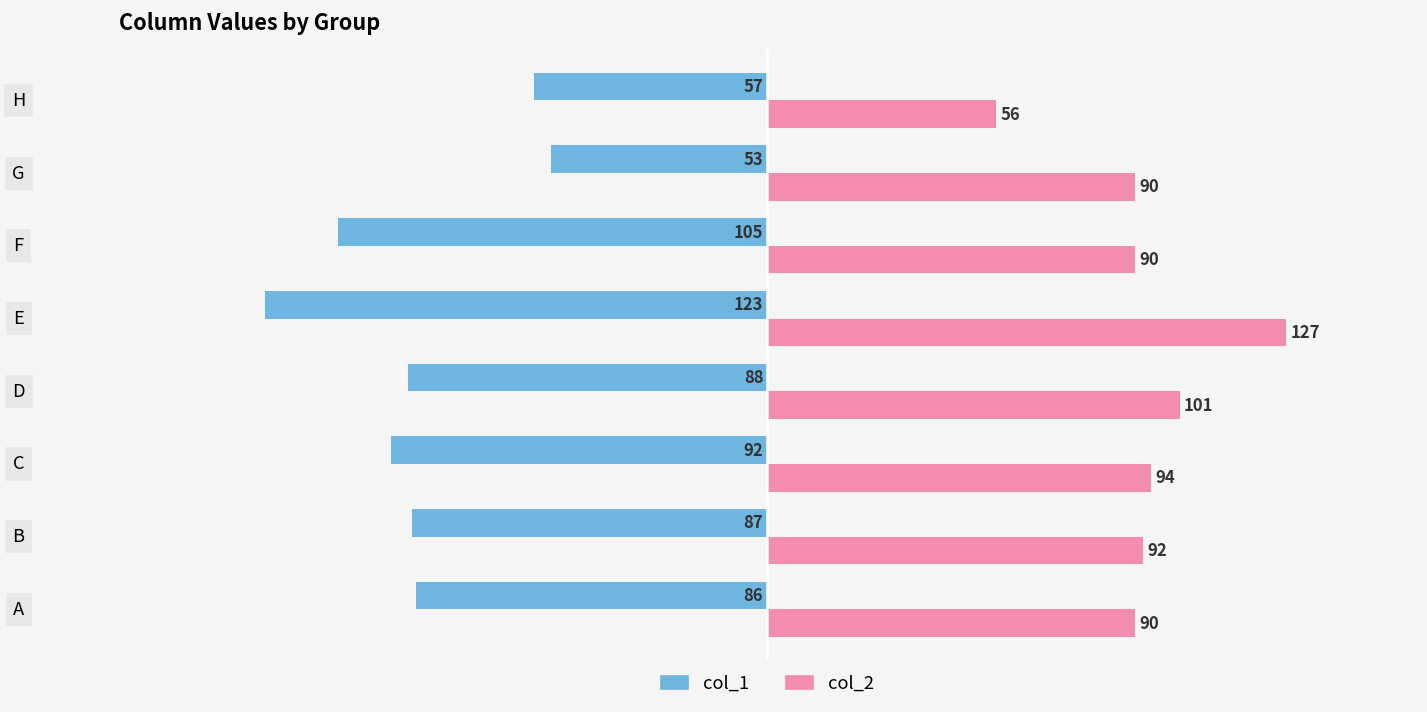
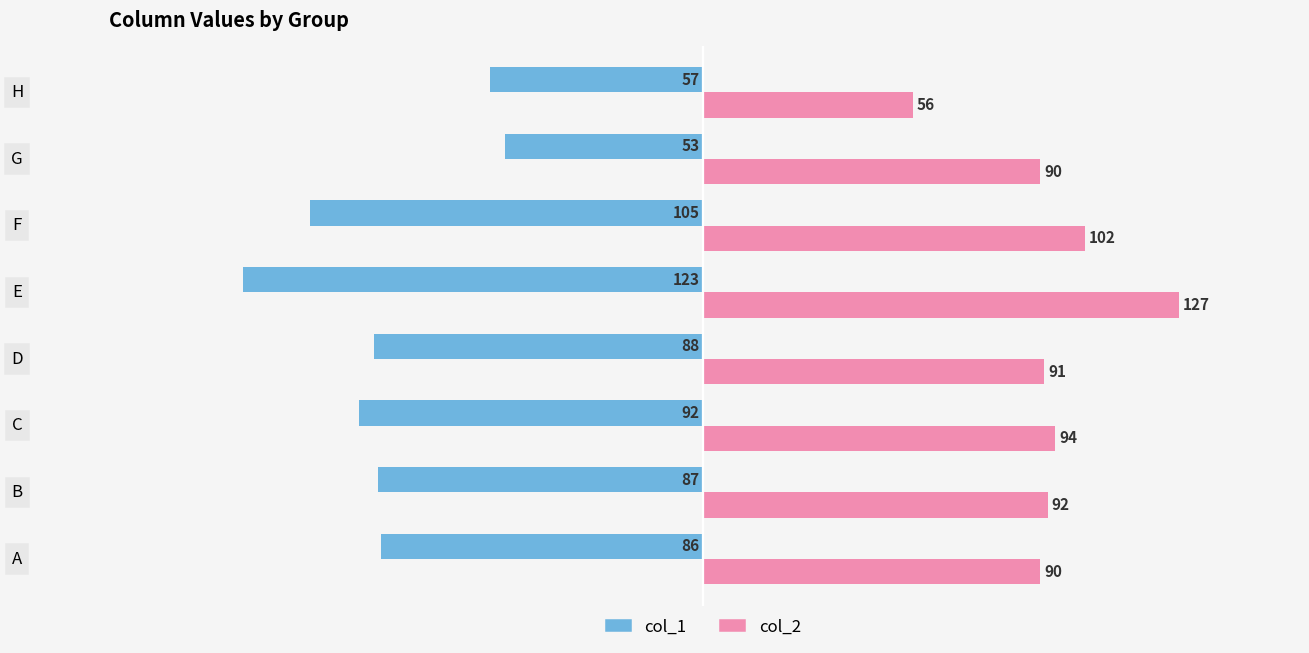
col_2, F: 90 -> 102
col_2, D: 101 -> 91
